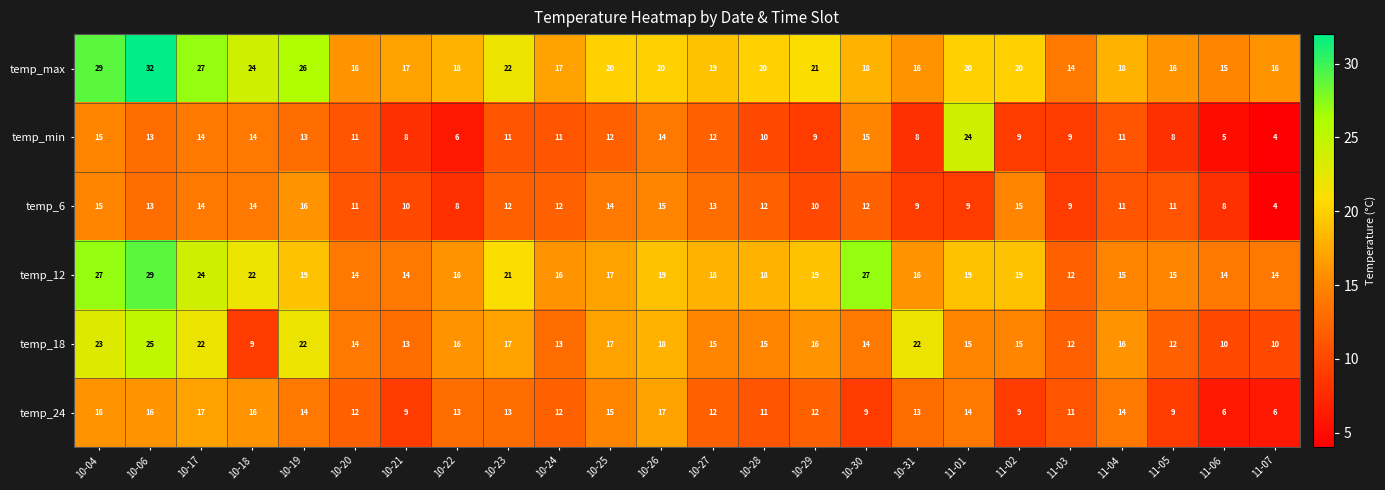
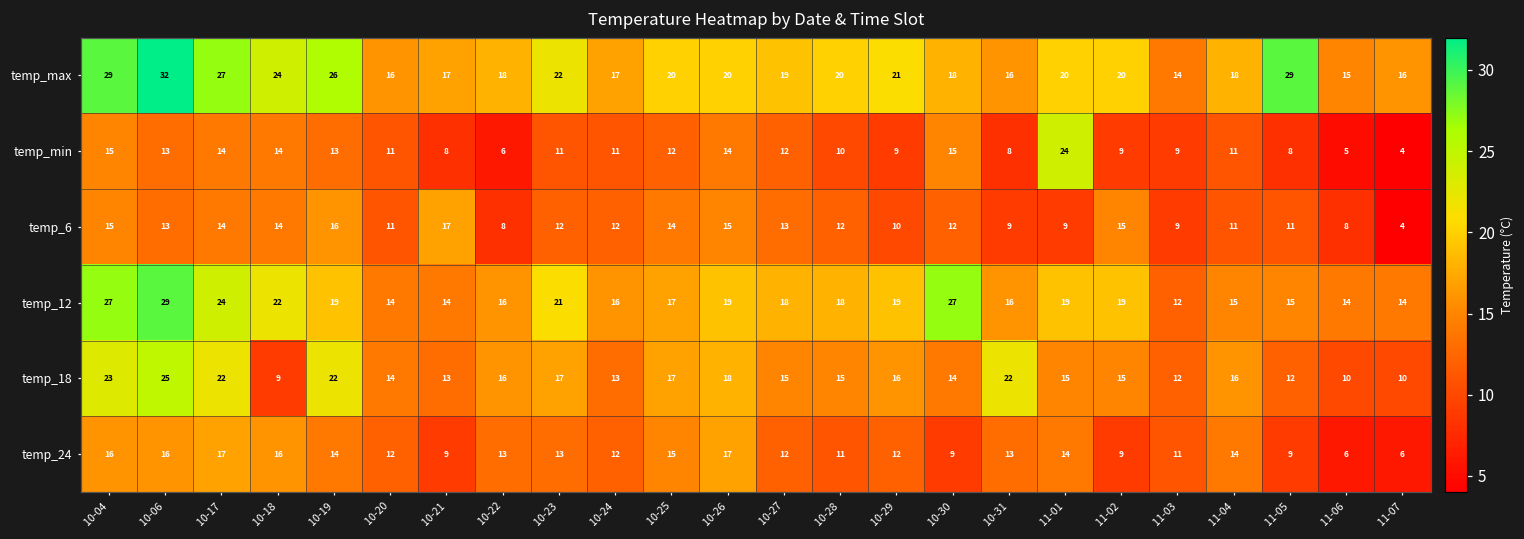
temp_max, 11-05: 16 -> 29
temp_6, 10-21: 10 -> 17
